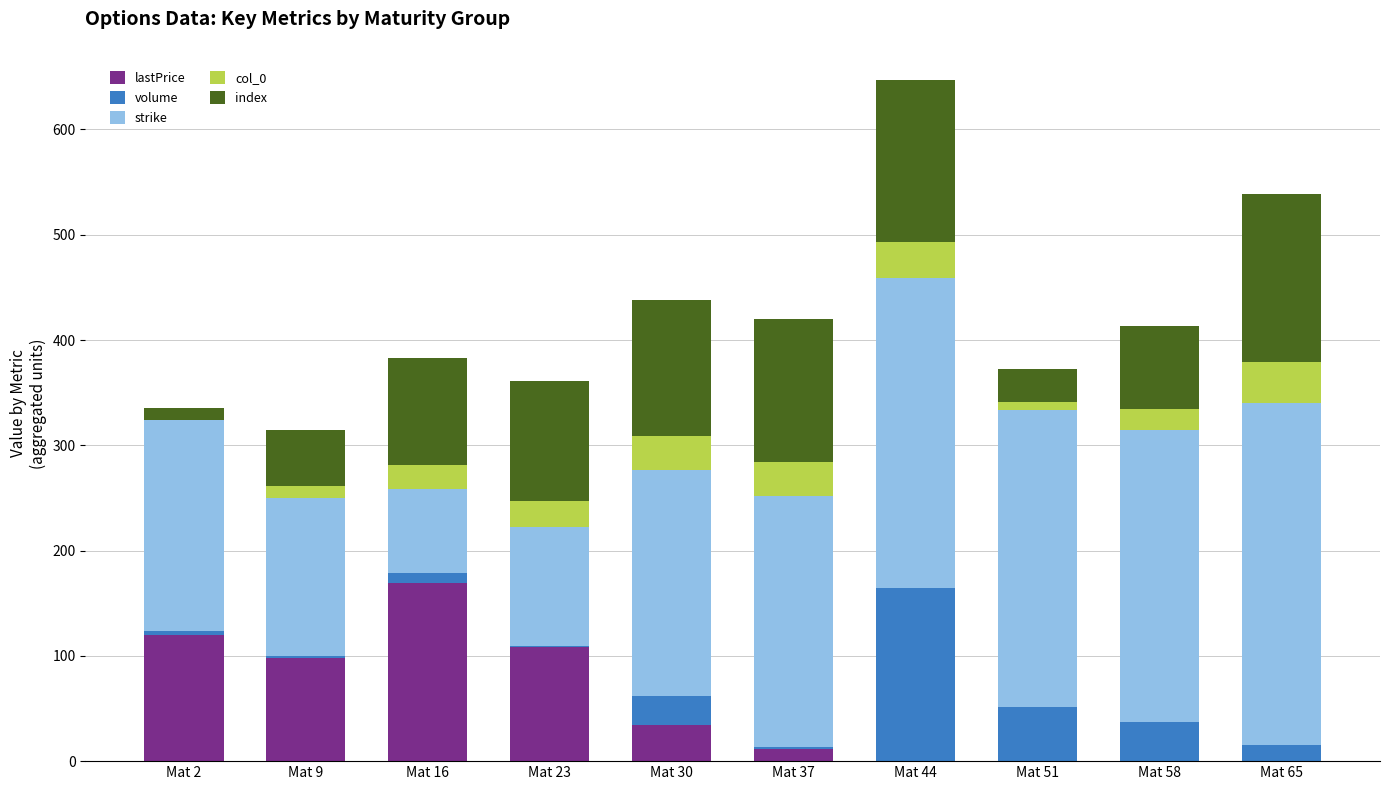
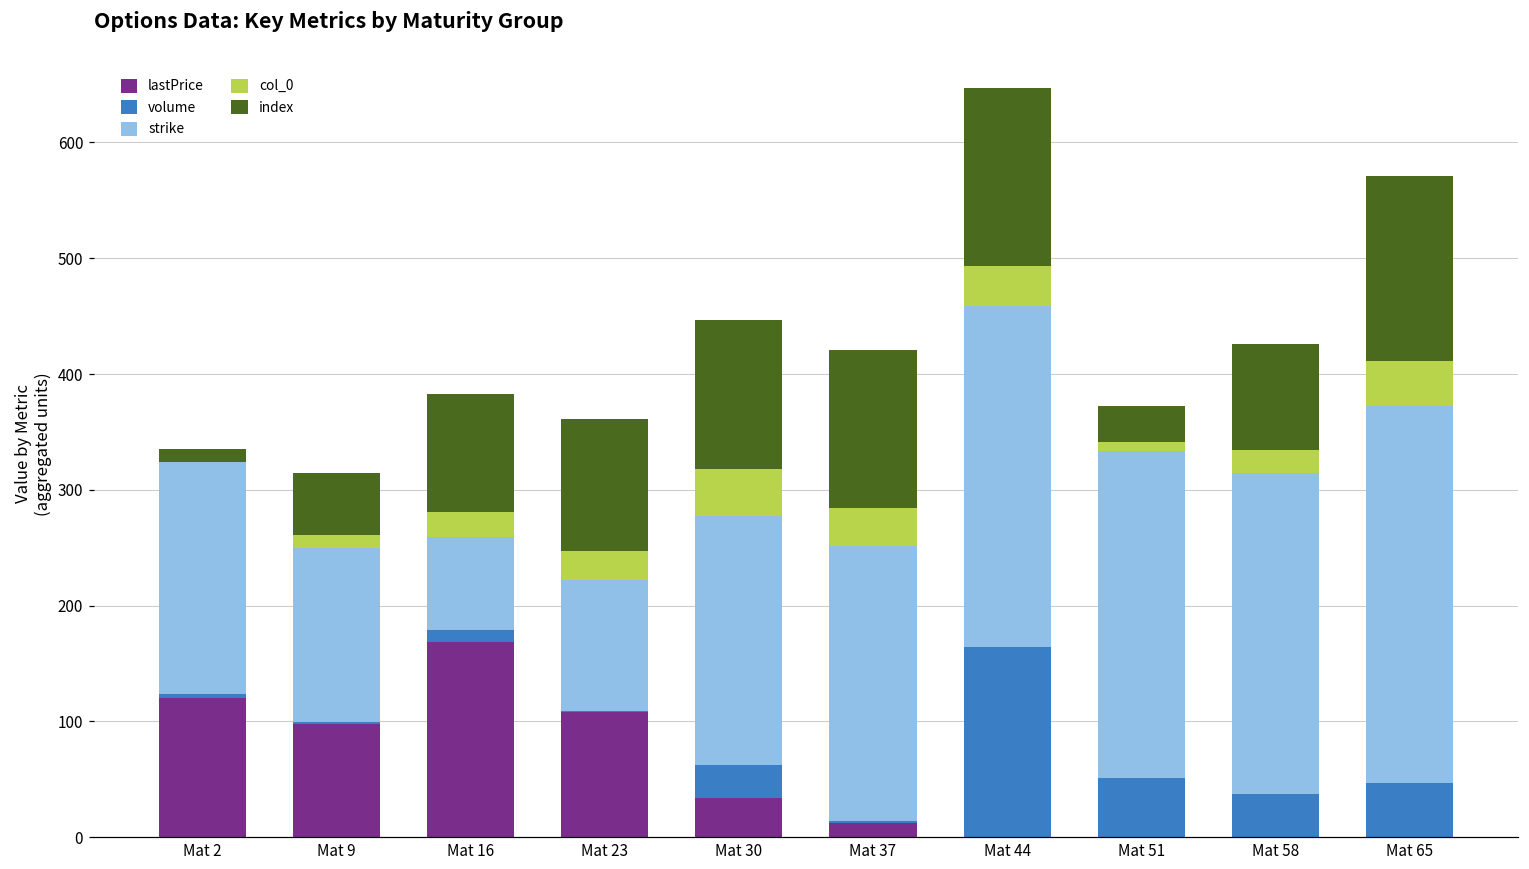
col_0, Mat 30: 32 -> 41
index, Mat 58: 79 -> 91
volume, Mat 65: 15 -> 47
